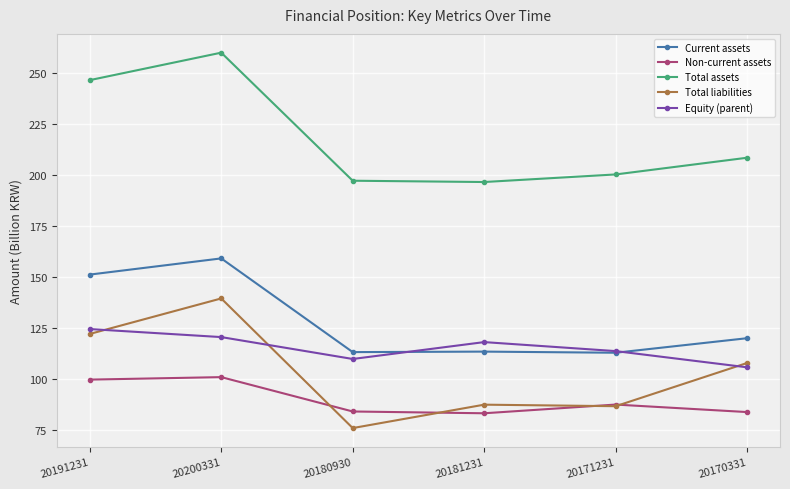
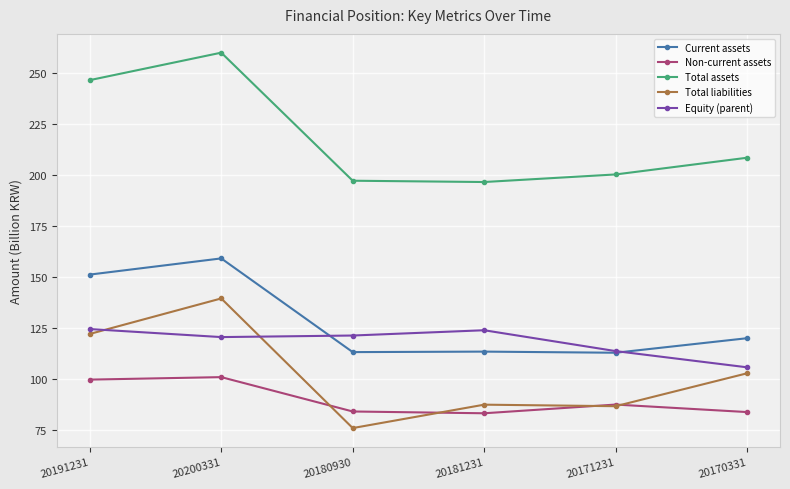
Equity (parent), 20180930: 110 -> 121
Equity (parent), 20181231: 118 -> 124
Total liabilities, 20170331: 108 -> 103
